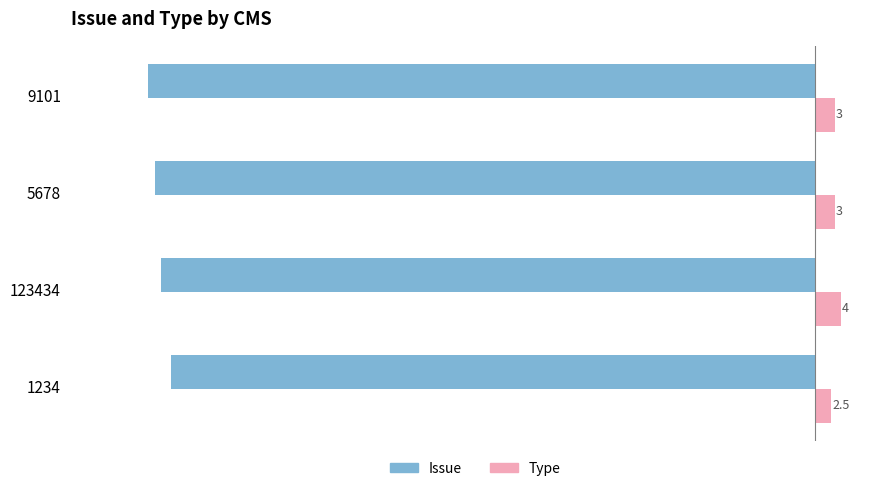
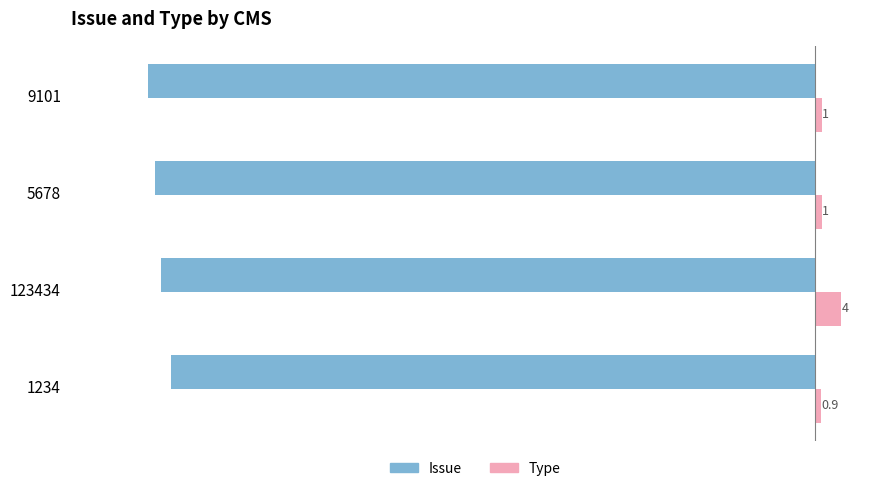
Type, 9101: 3 -> 1
Type, 5678: 3 -> 1
Type, 1234: 2.5 -> 0.9
